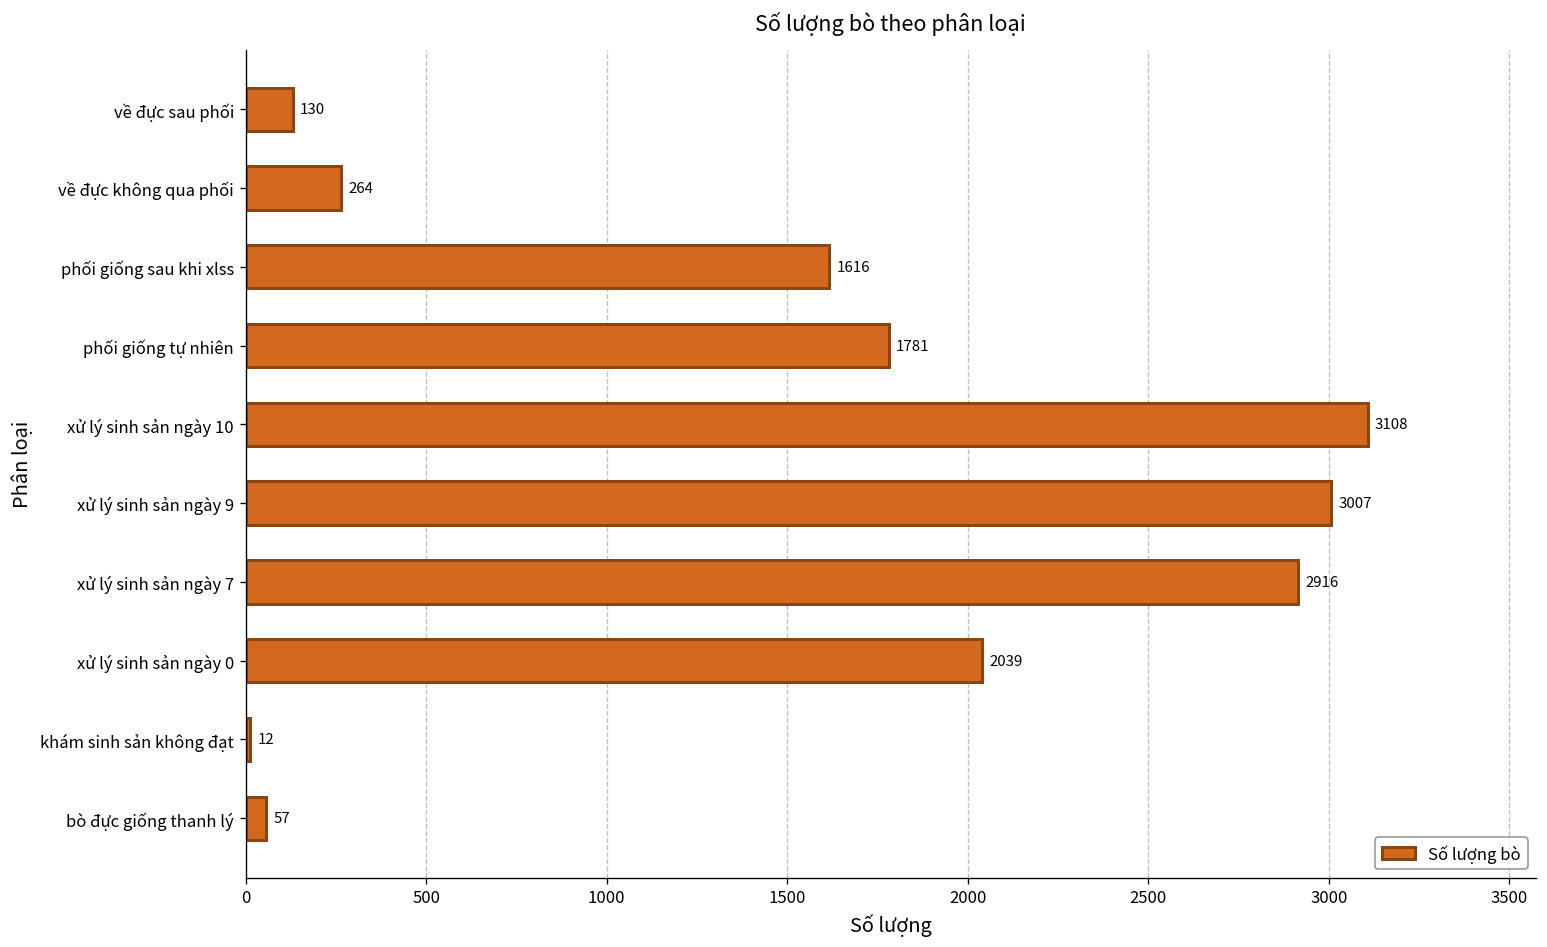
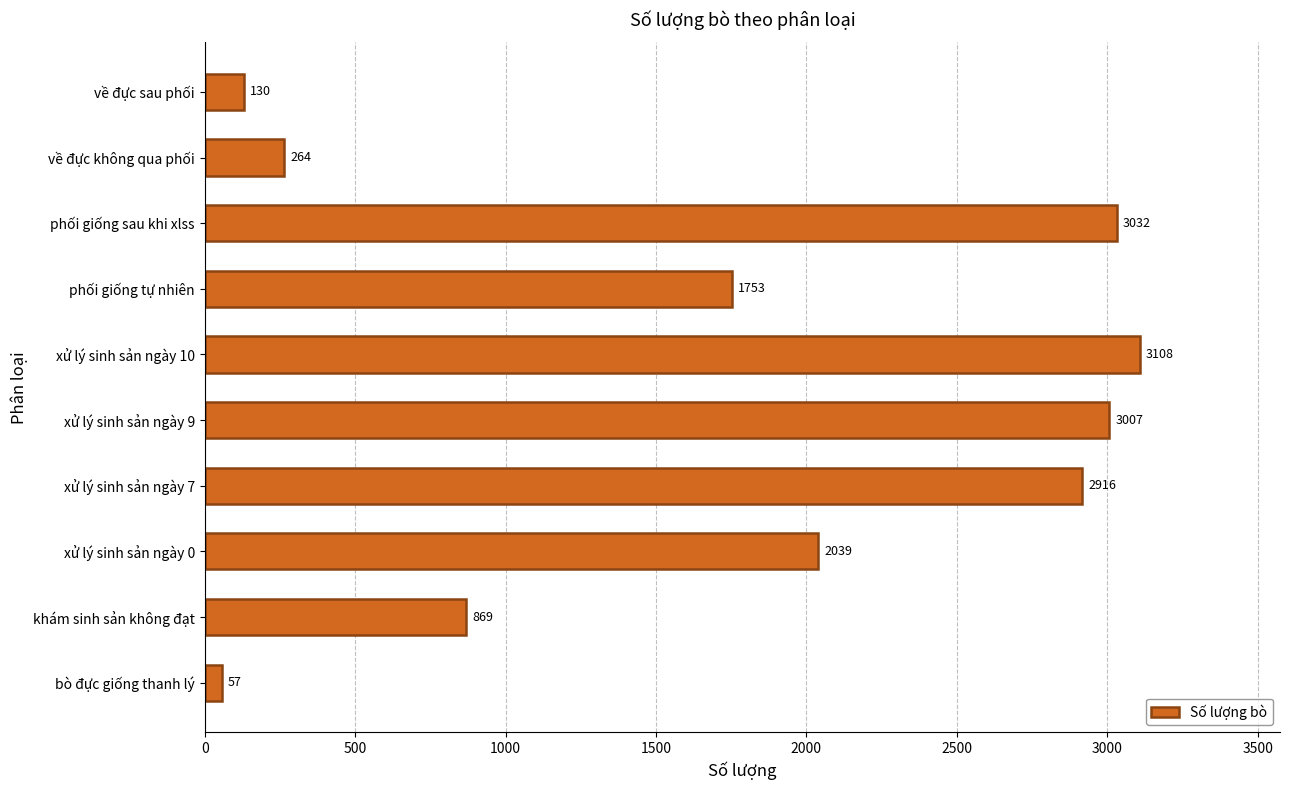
phối giống sau khi xlss: 1616 -> 3032
phối giống tự nhiên: 1781 -> 1753
khám sinh sản không đạt: 12 -> 869
